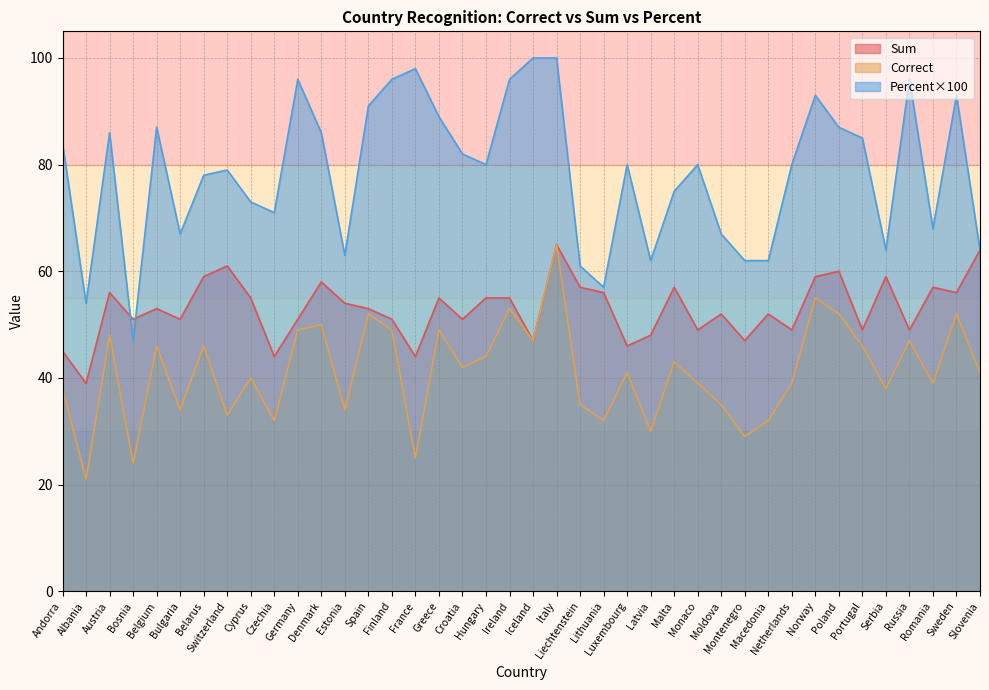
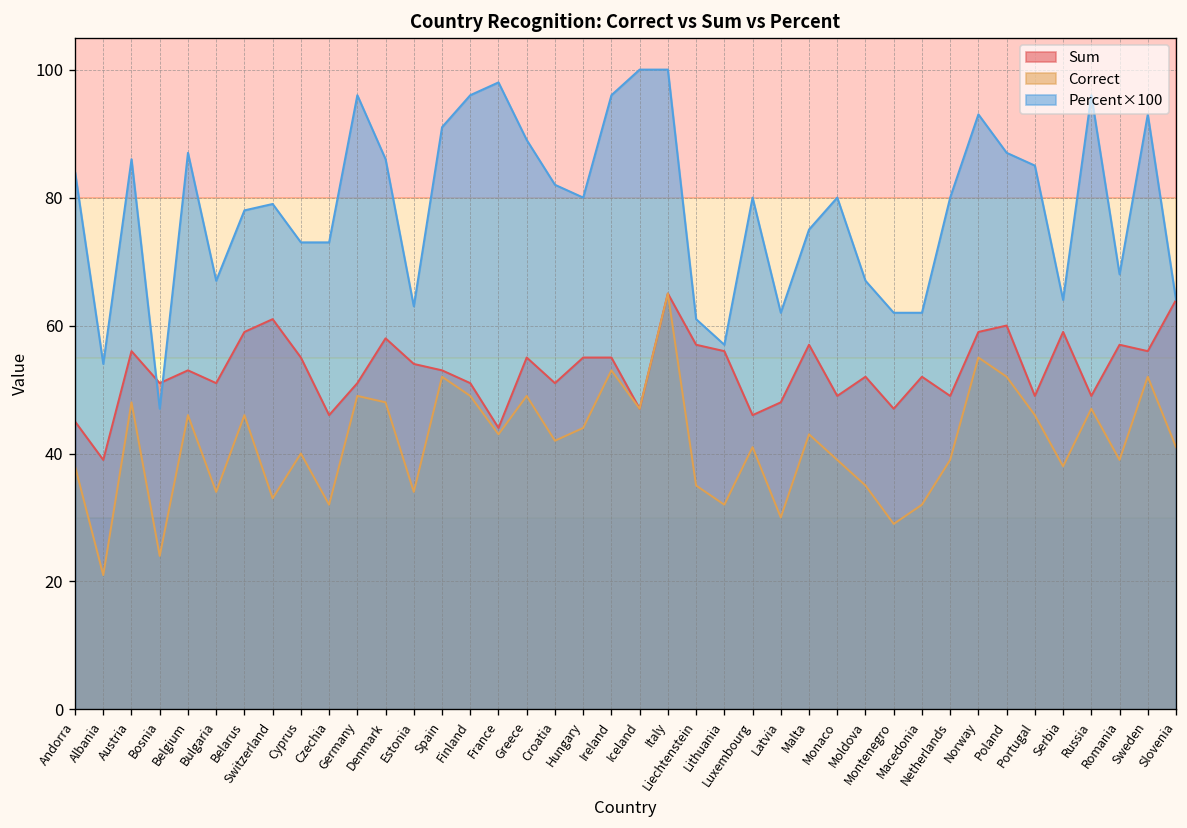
Sum, Czechia: 44 -> 46
Percent×100, Czechia: 71 -> 73
Correct, Denmark: 50 -> 48
Correct, France: 25 -> 43
